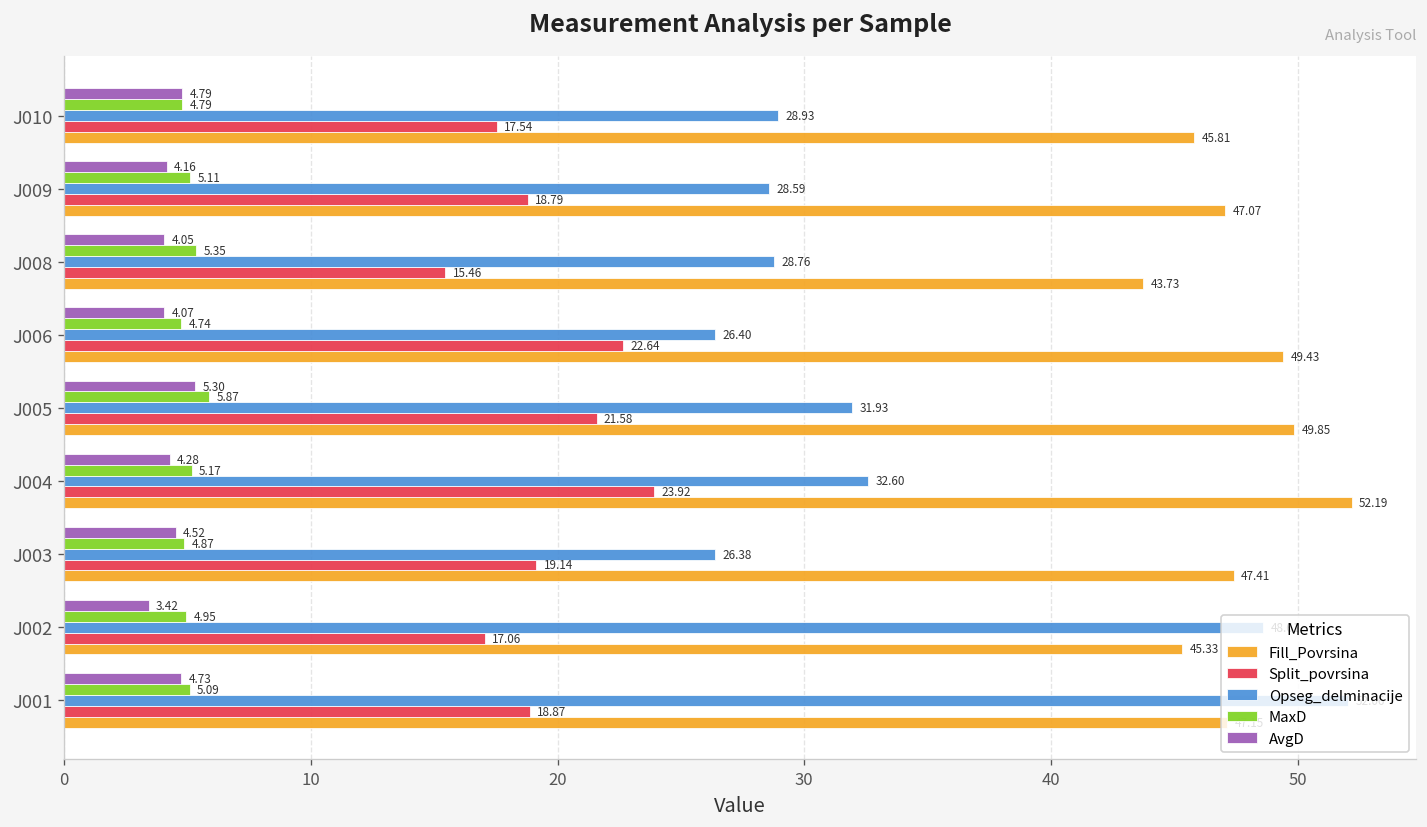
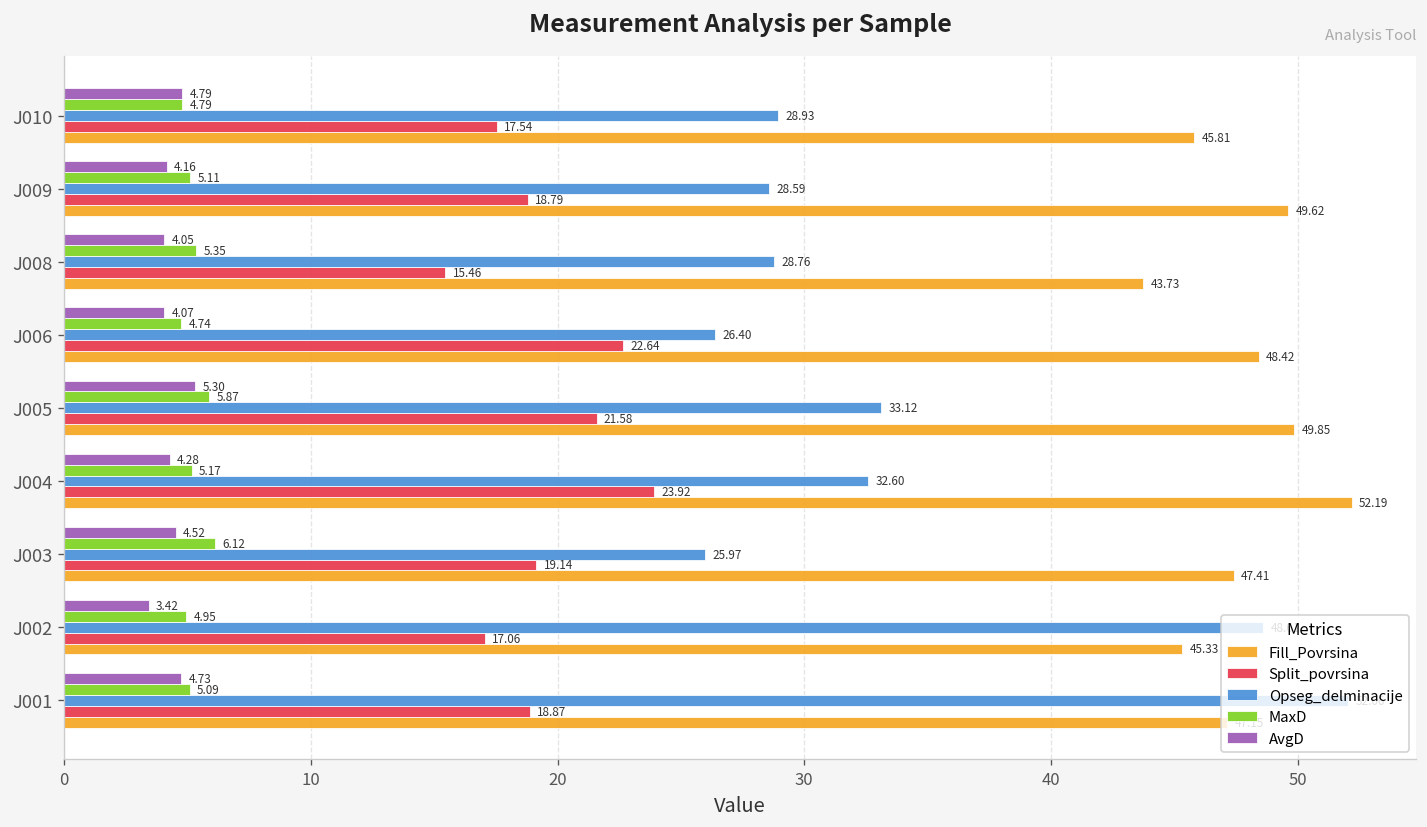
Fill_Povrsina, J009: 47.07 -> 49.62
Fill_Povrsina, J006: 49.43 -> 48.42
Opseg_delminacije, J005: 31.93 -> 33.12
MaxD, J003: 4.87 -> 6.12
Opseg_delminacije, J003: 26.38 -> 25.97
